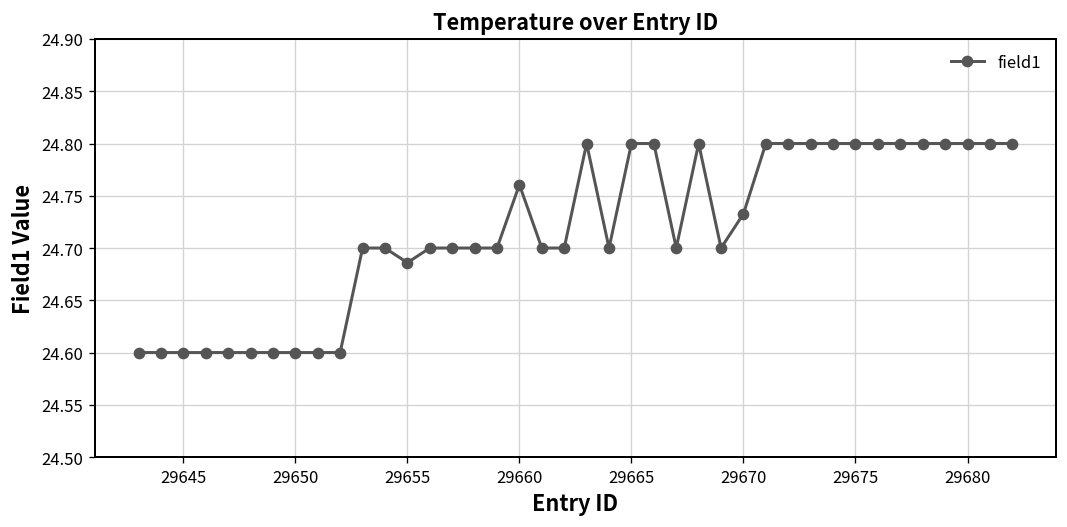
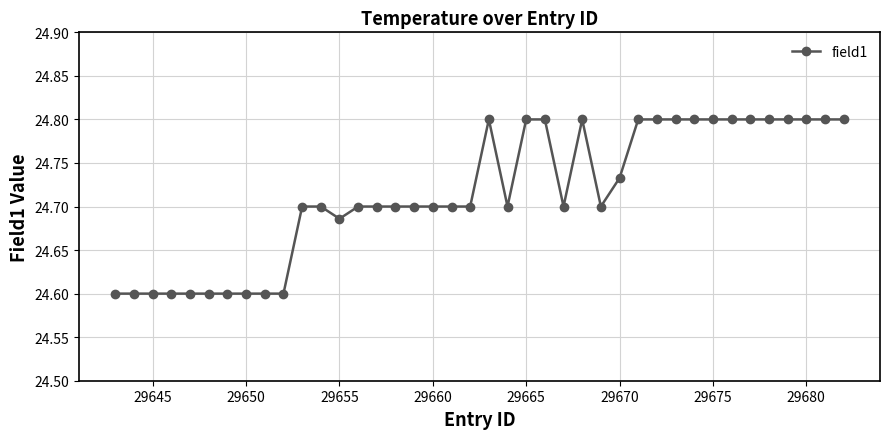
29660: 24.76 -> 24.70
